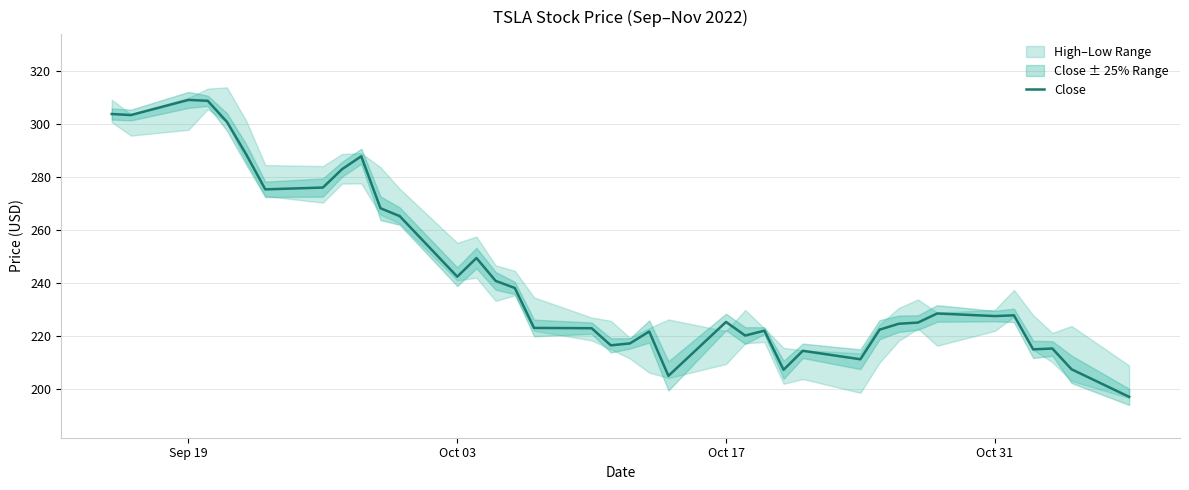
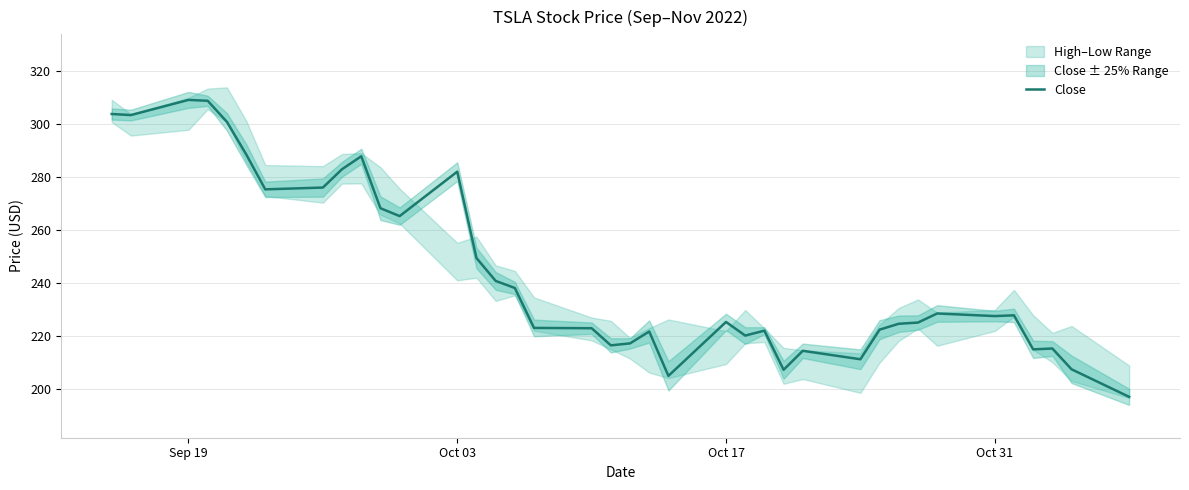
Close, Oct 03: 242 -> 282
